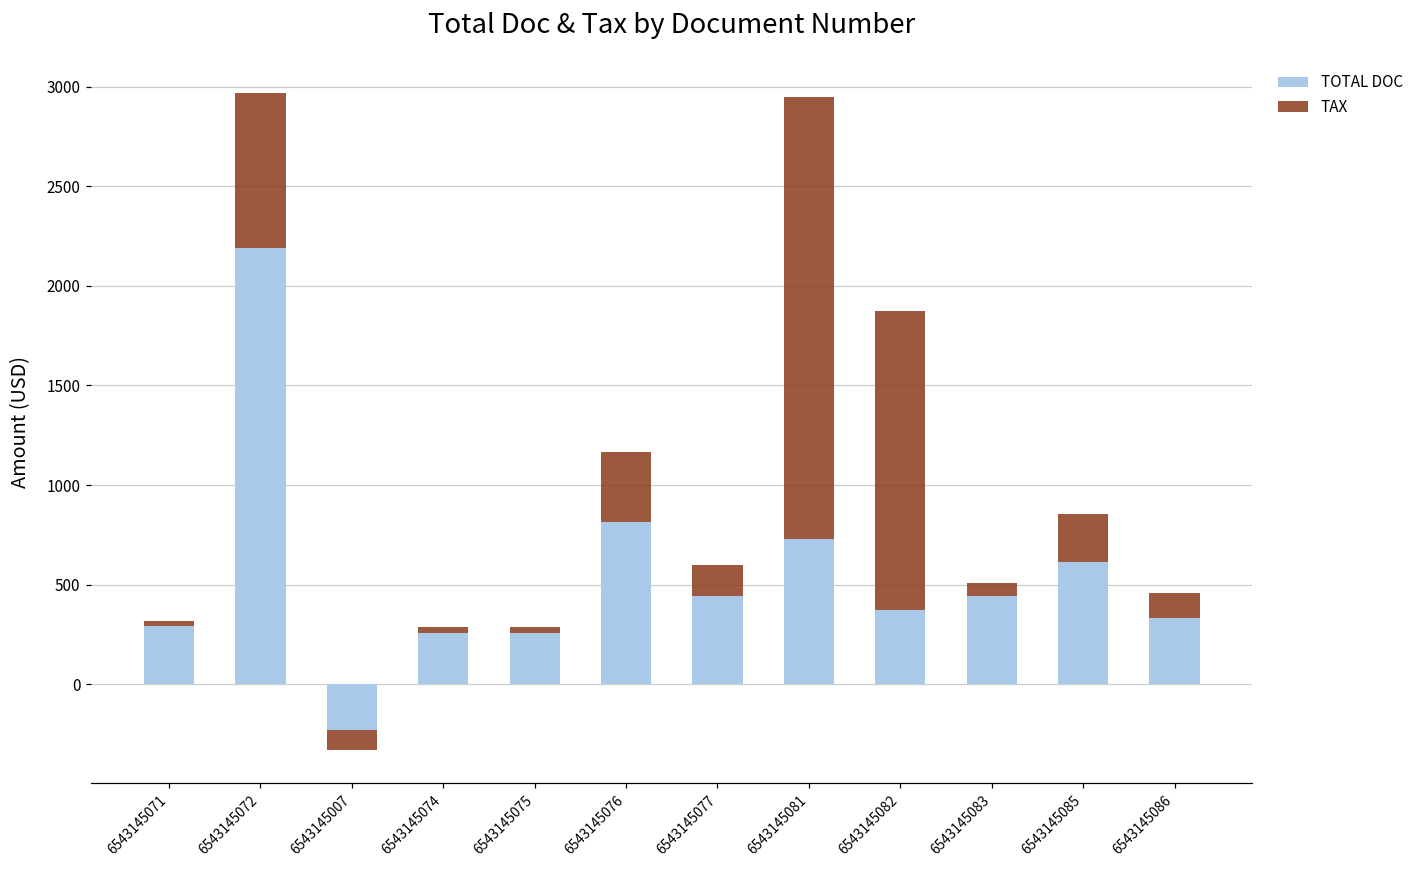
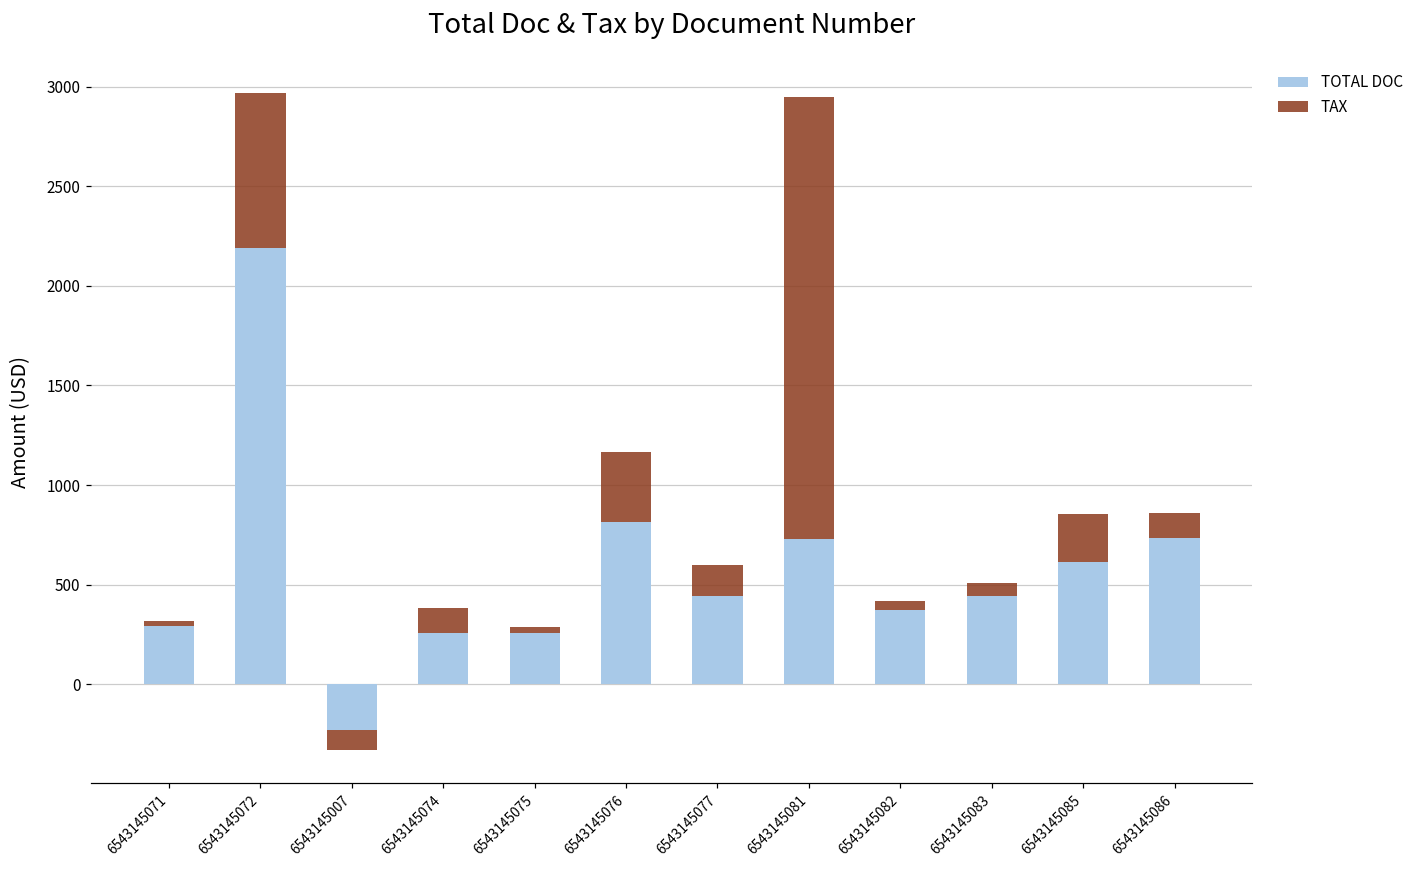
TAX, 6543145074: 30 -> 120
TAX, 6543145082: 1500 -> 50
TOTAL DOC, 6543145086: 330 -> 730
